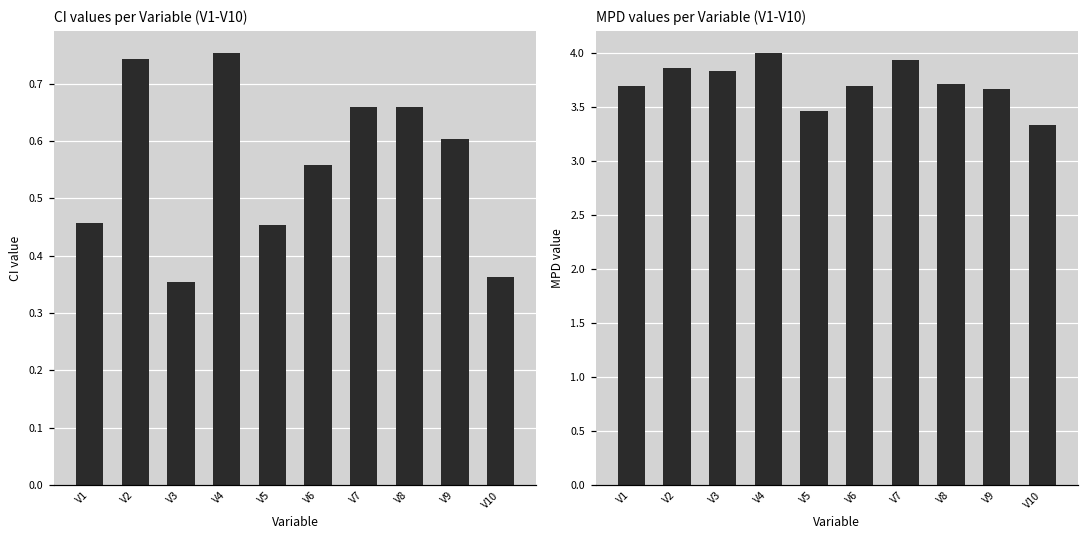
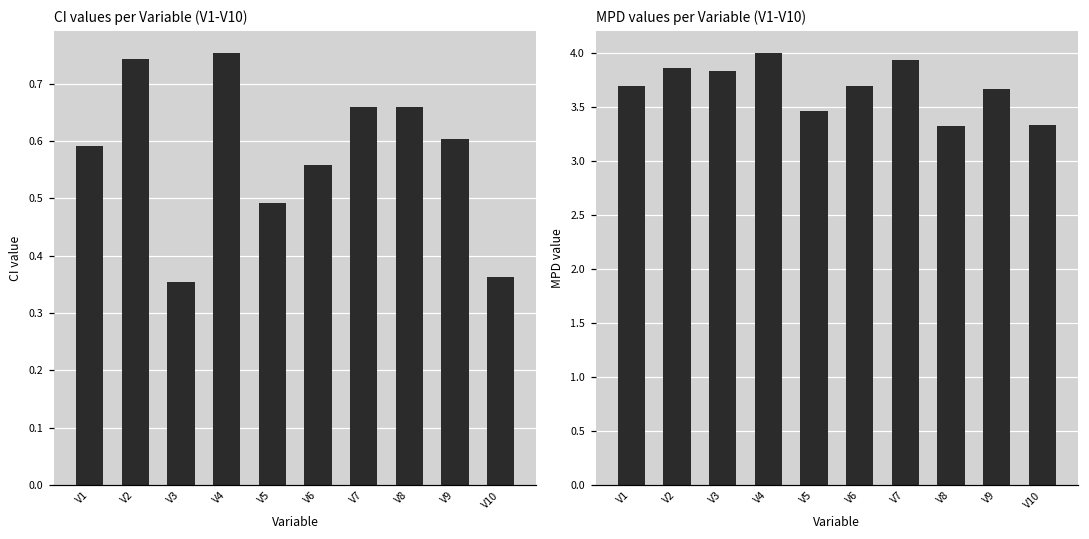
CI values per Variable (V1-V10), V1: 0.46 -> 0.59
CI values per Variable (V1-V10), V5: 0.45 -> 0.49
MPD values per Variable (V1-V10), V8: 3.7 -> 3.3
